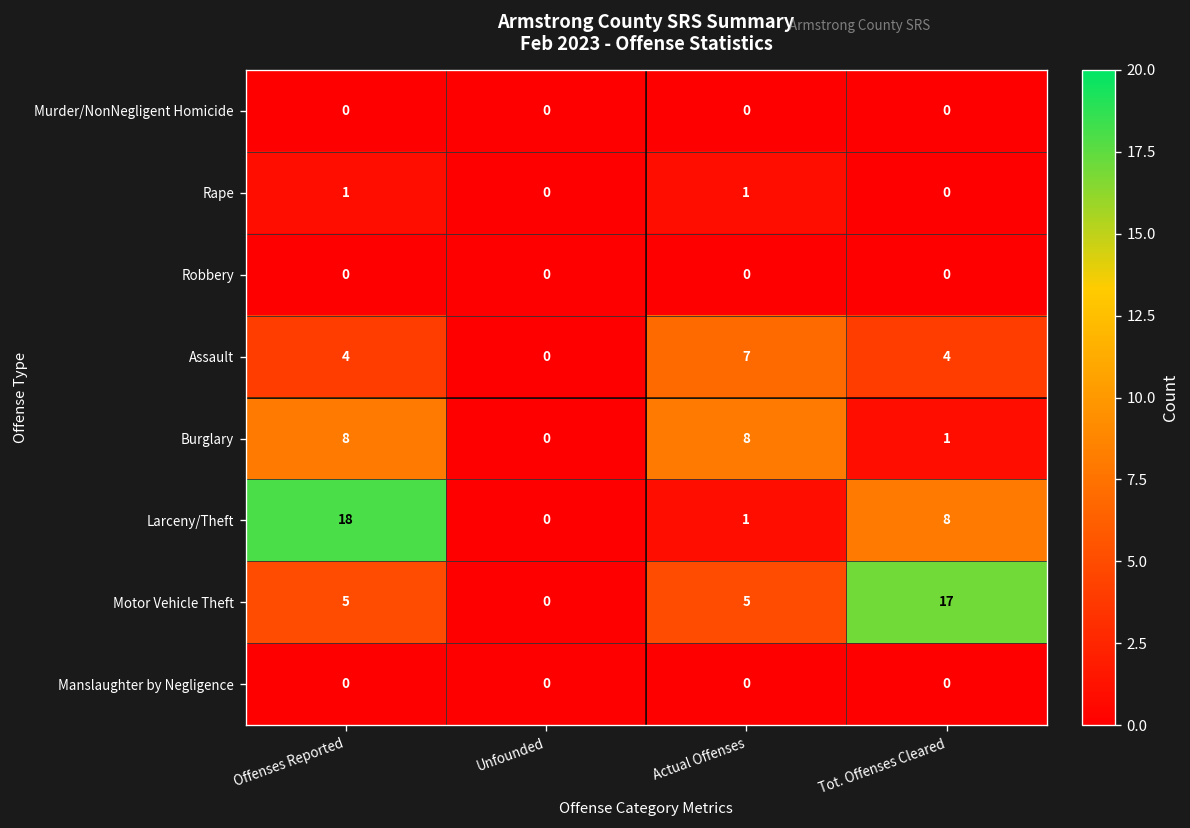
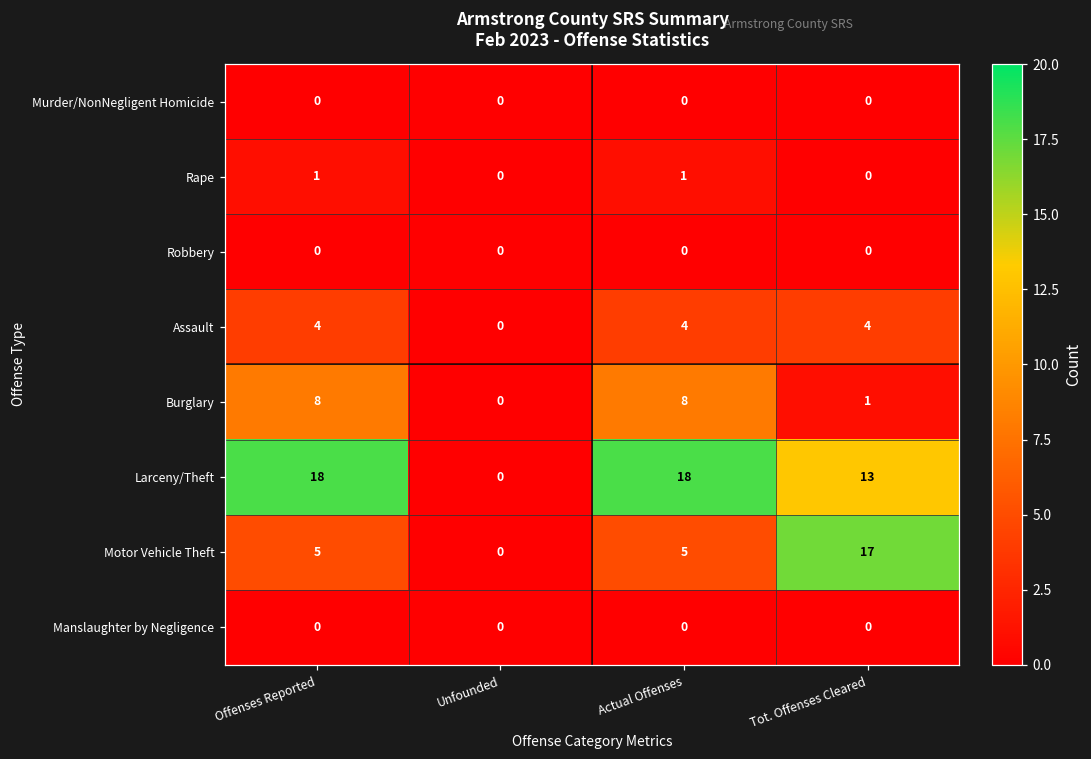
Assault, Actual Offenses: 7 -> 4
Larceny/Theft, Actual Offenses: 1 -> 18
Larceny/Theft, Tot. Offenses Cleared: 8 -> 13
